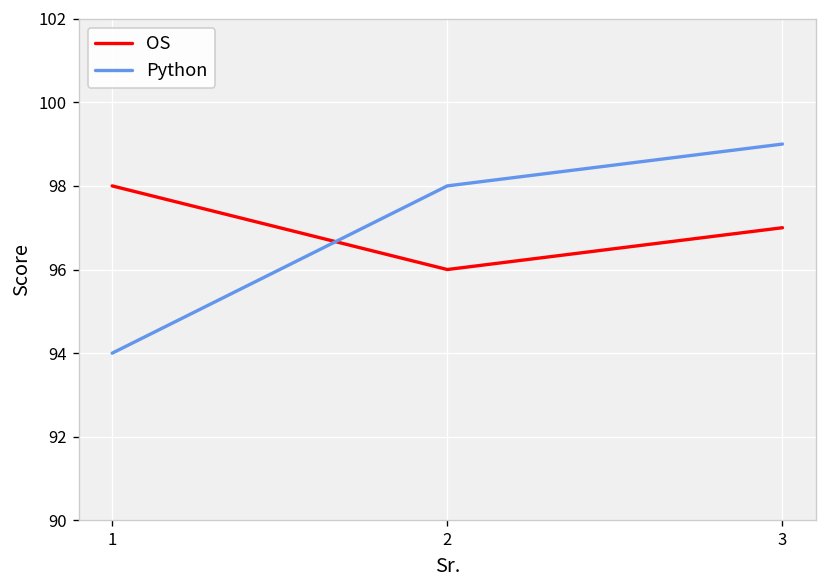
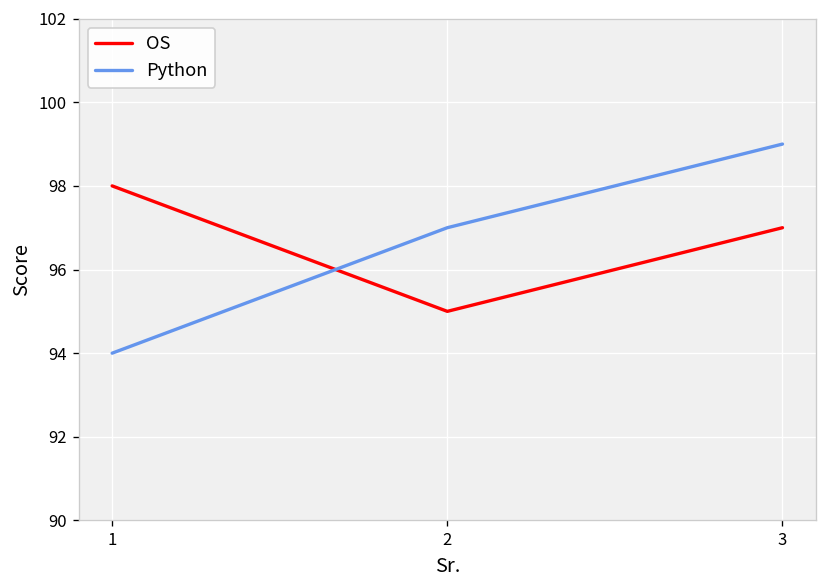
OS, 2: 96 -> 95
Python, 2: 98 -> 97
